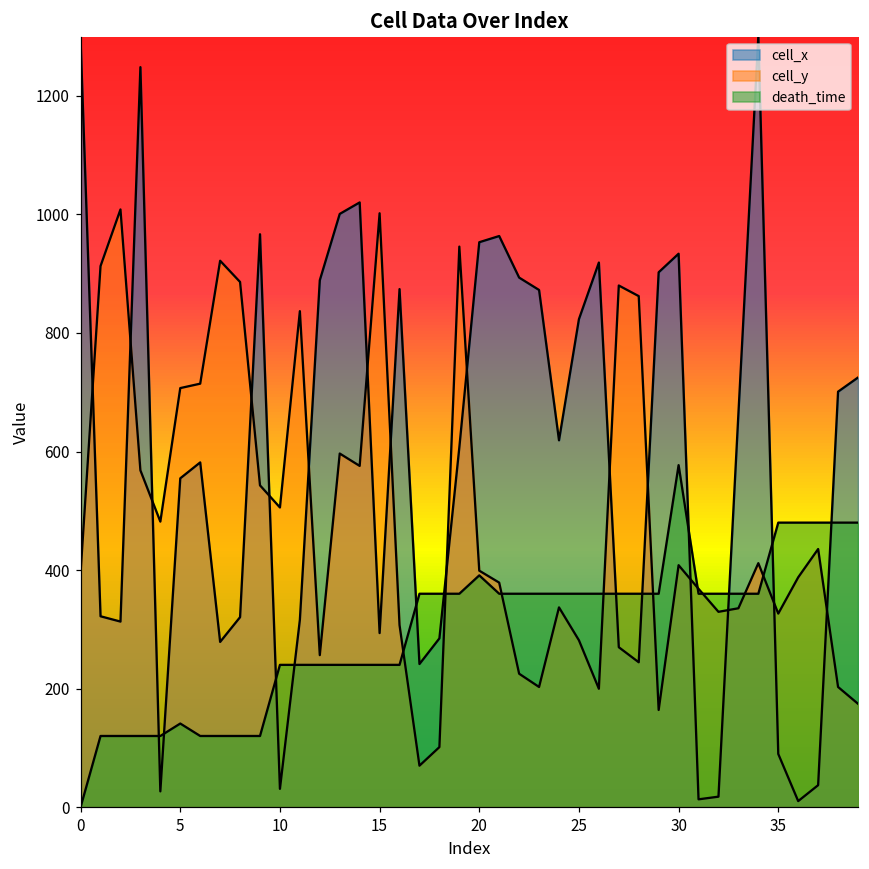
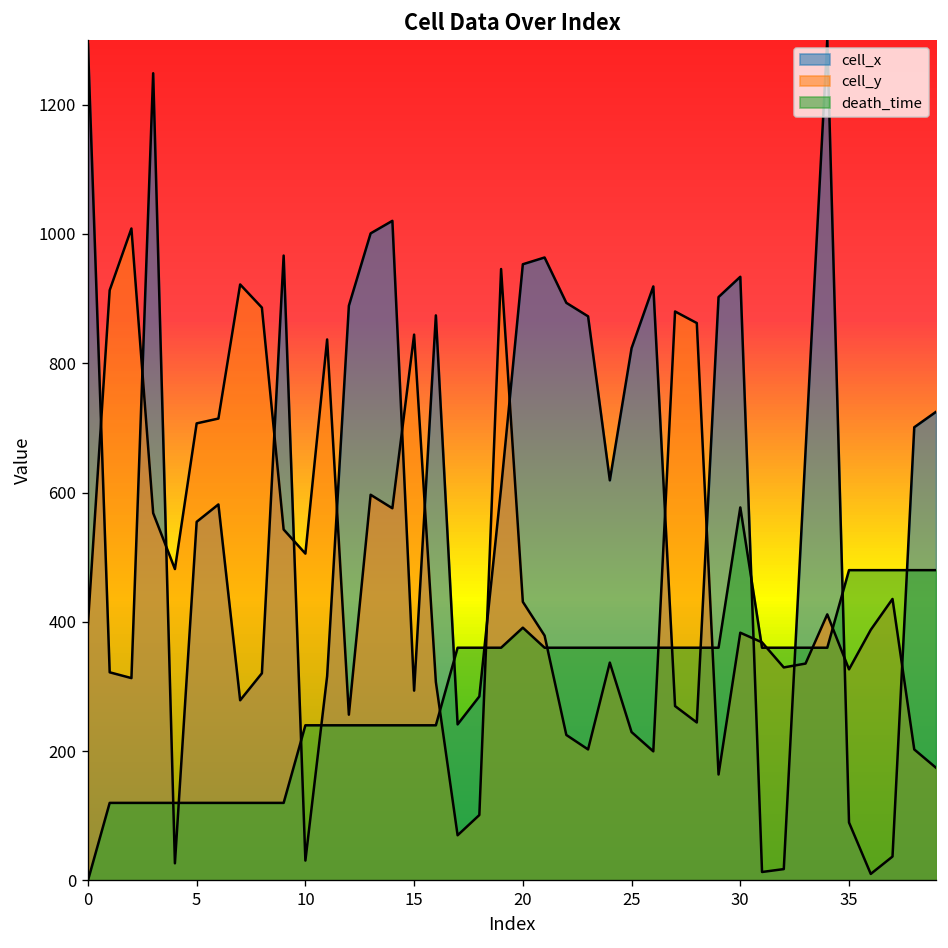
death_time, 5: 140 -> 120
cell_y, 15: 1000 -> 840
cell_y, 20: 400 -> 430
cell_y, 25: 280 -> 230
cell_y, 30: 410 -> 380
